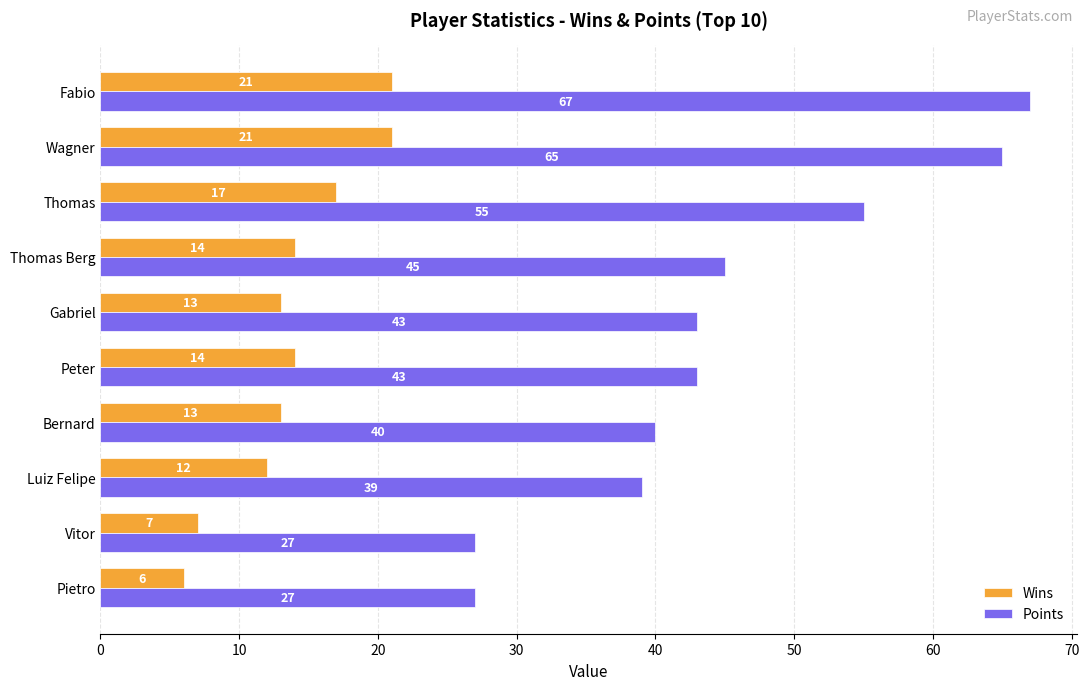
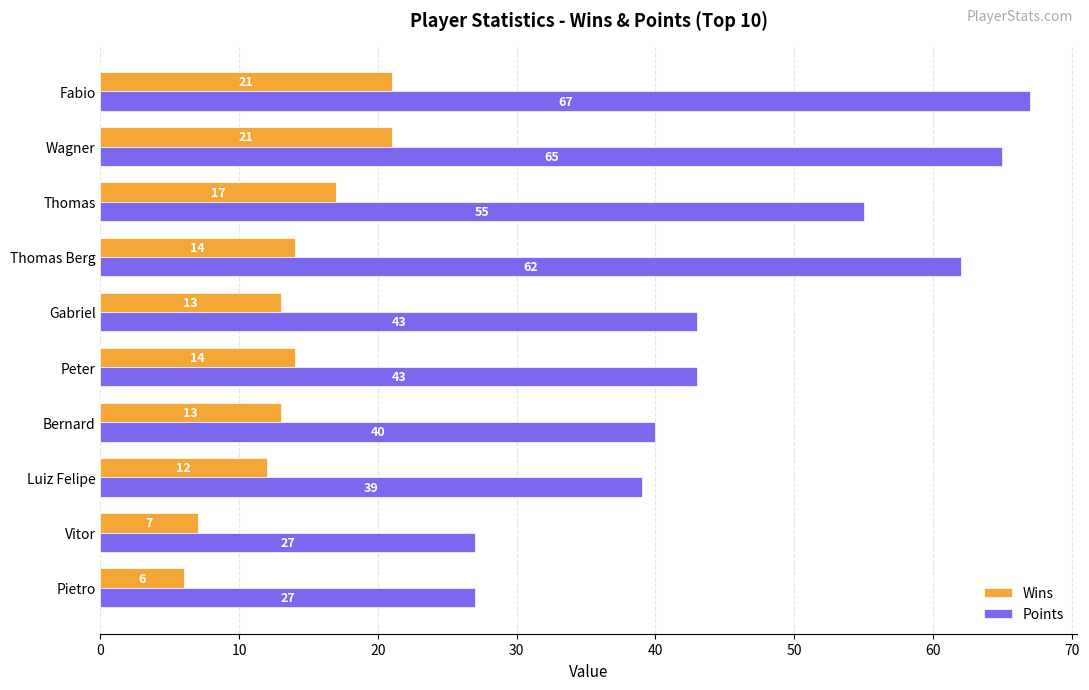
Points, Thomas Berg: 45 -> 62
